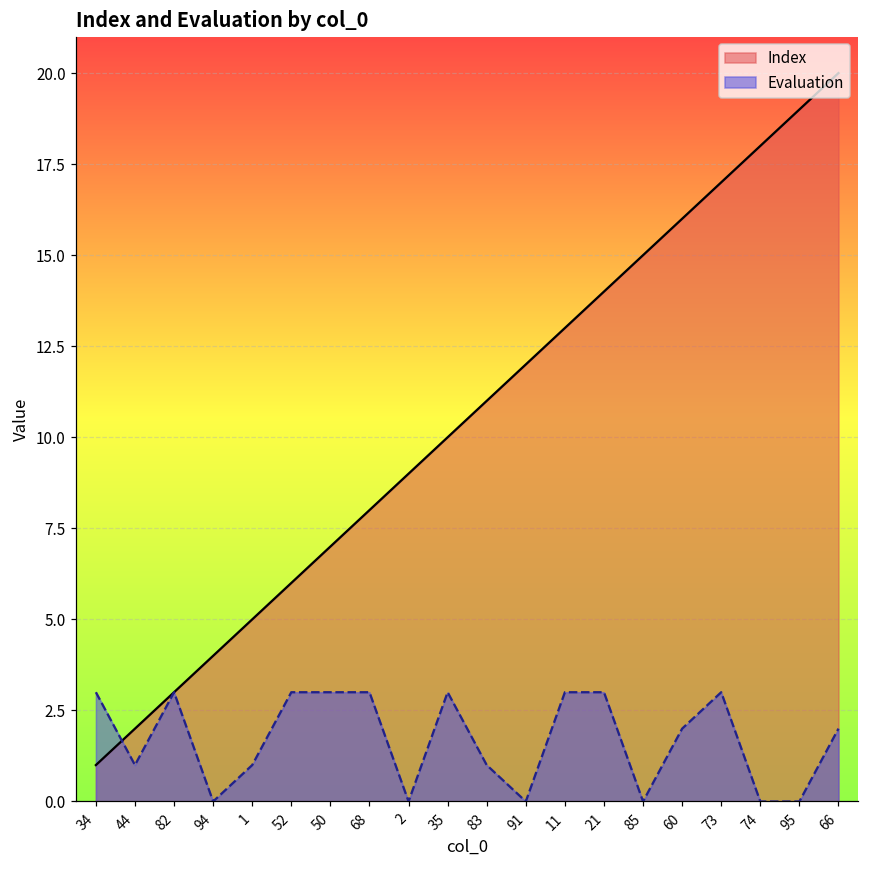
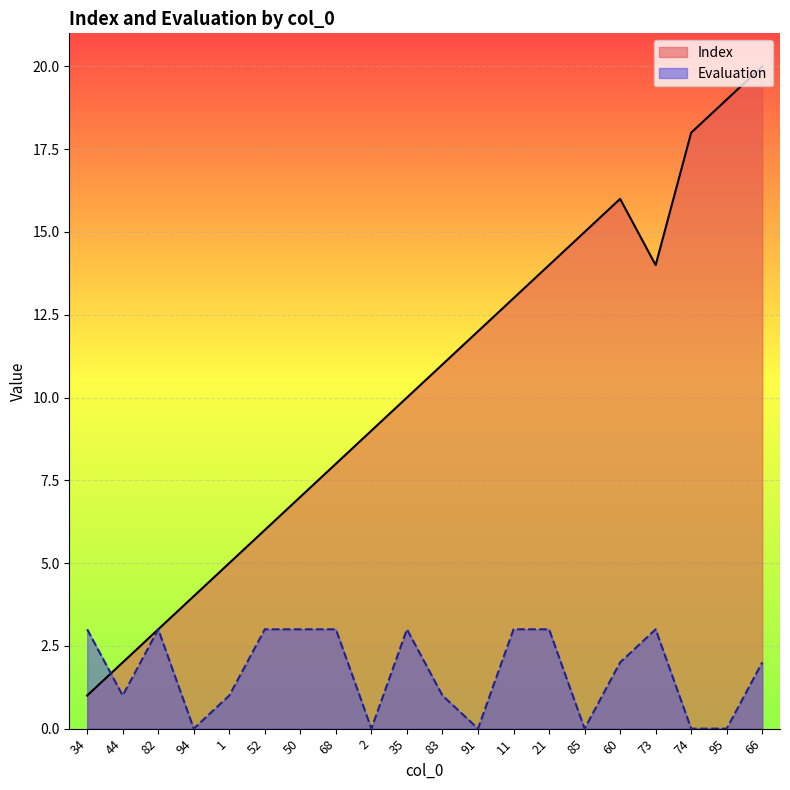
Index, 73: 17 -> 14
